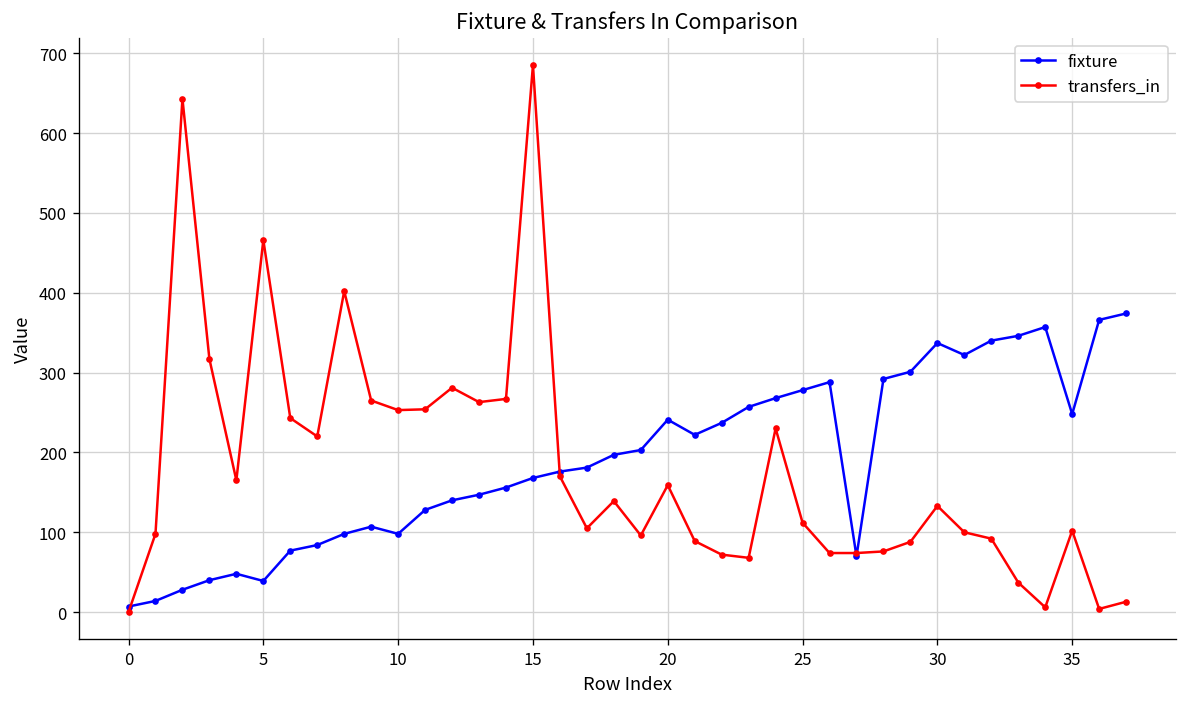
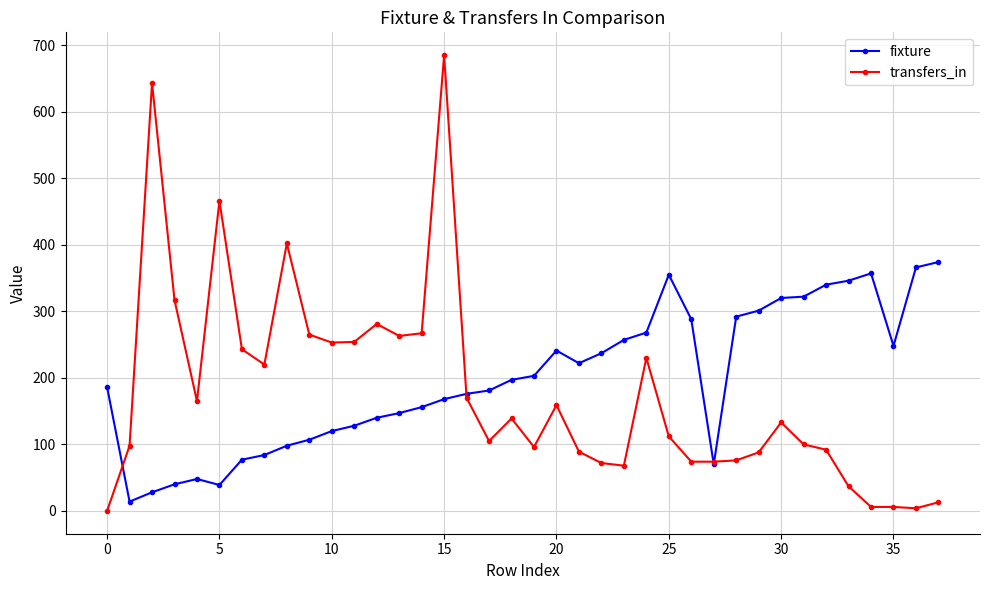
fixture, 0: 10 -> 190
fixture, 10: 100 -> 120
fixture, 25: 280 -> 360
fixture, 30: 340 -> 320
transfers_in, 35: 100 -> 10
